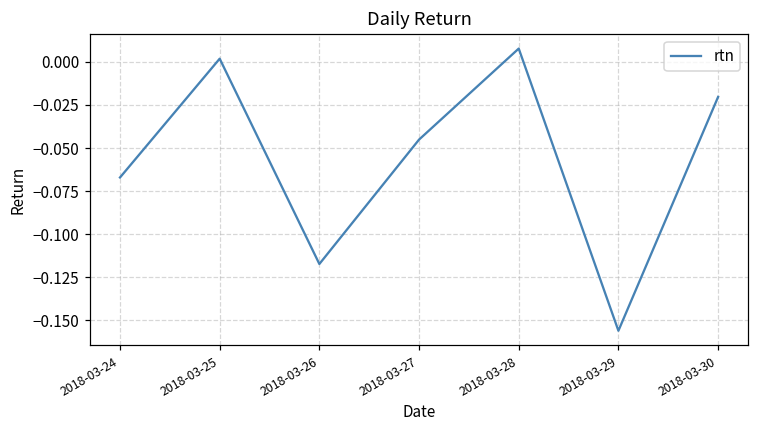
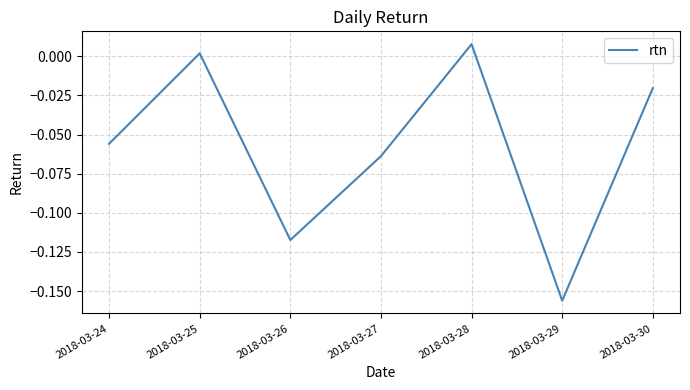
2018-03-24: -0.067 -> -0.056
2018-03-27: -0.045 -> -0.064
